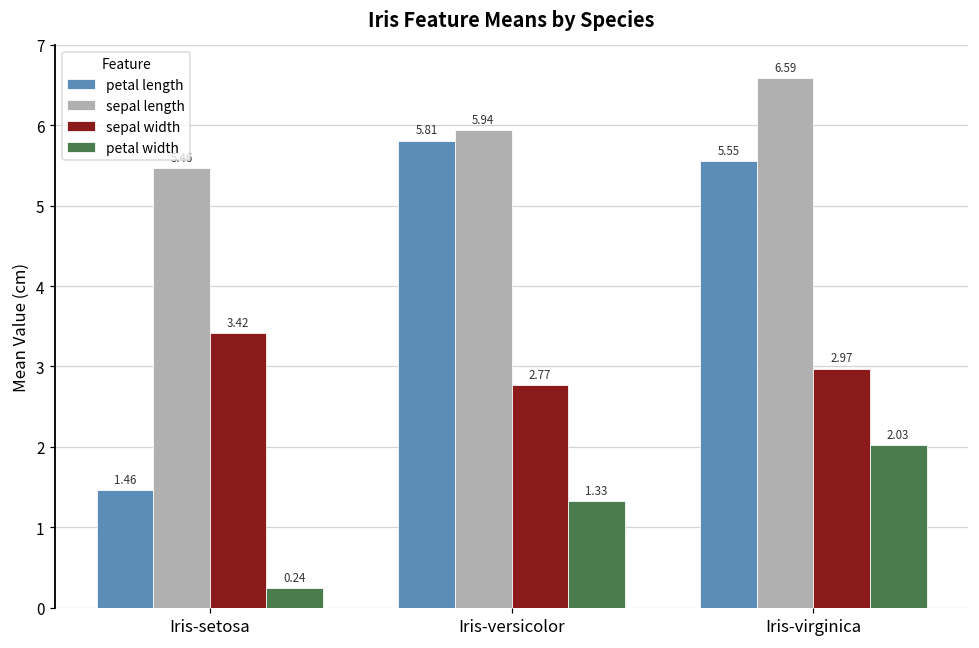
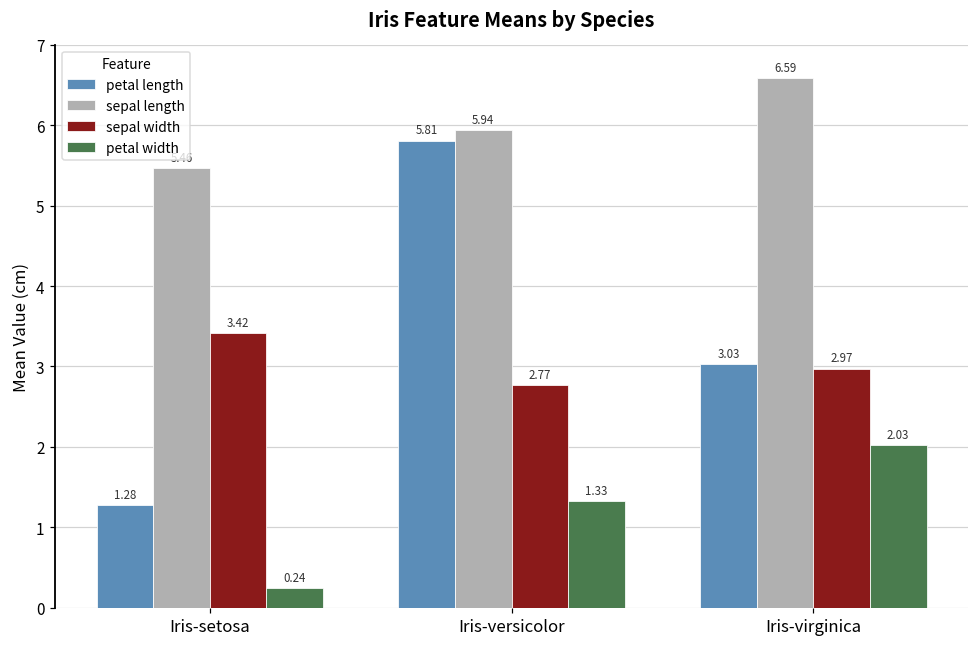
petal length, Iris-setosa: 1.46 -> 1.28
petal length, Iris-virginica: 5.55 -> 3.03
